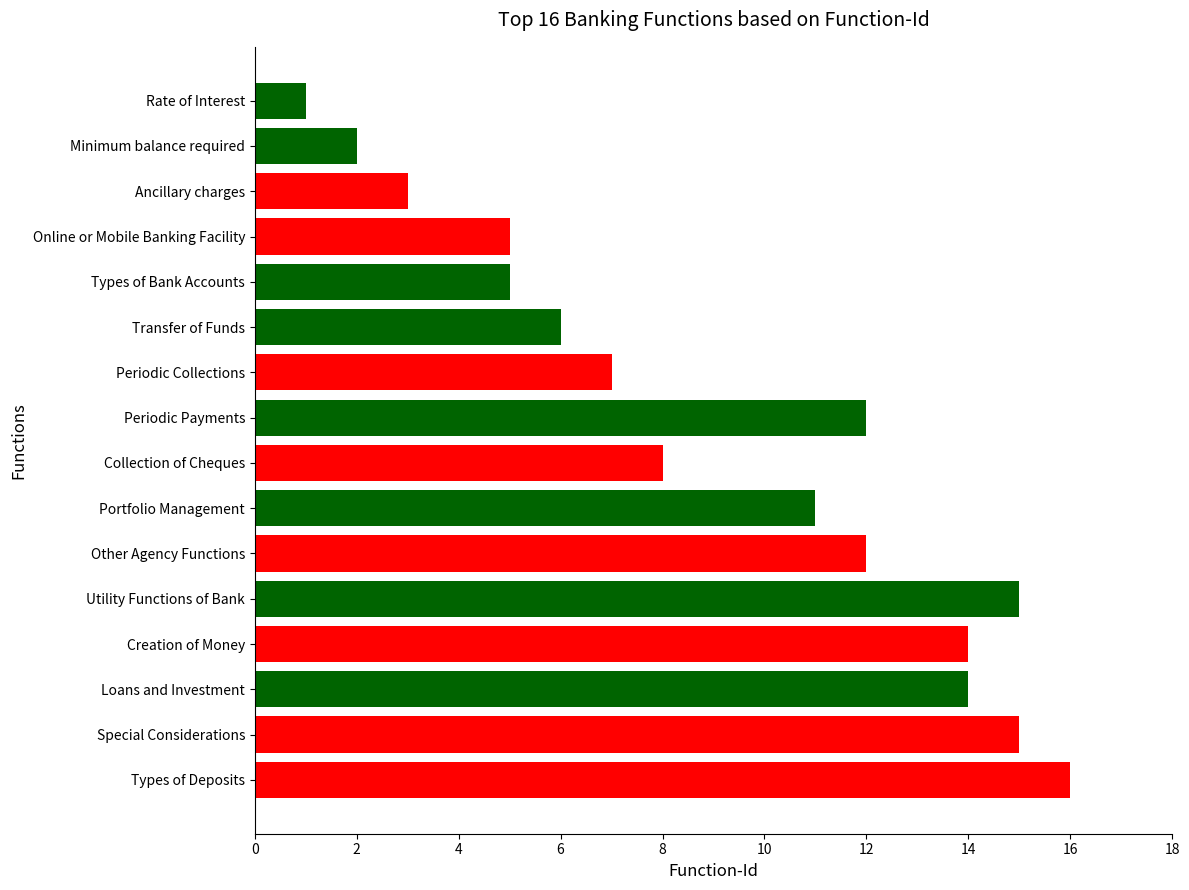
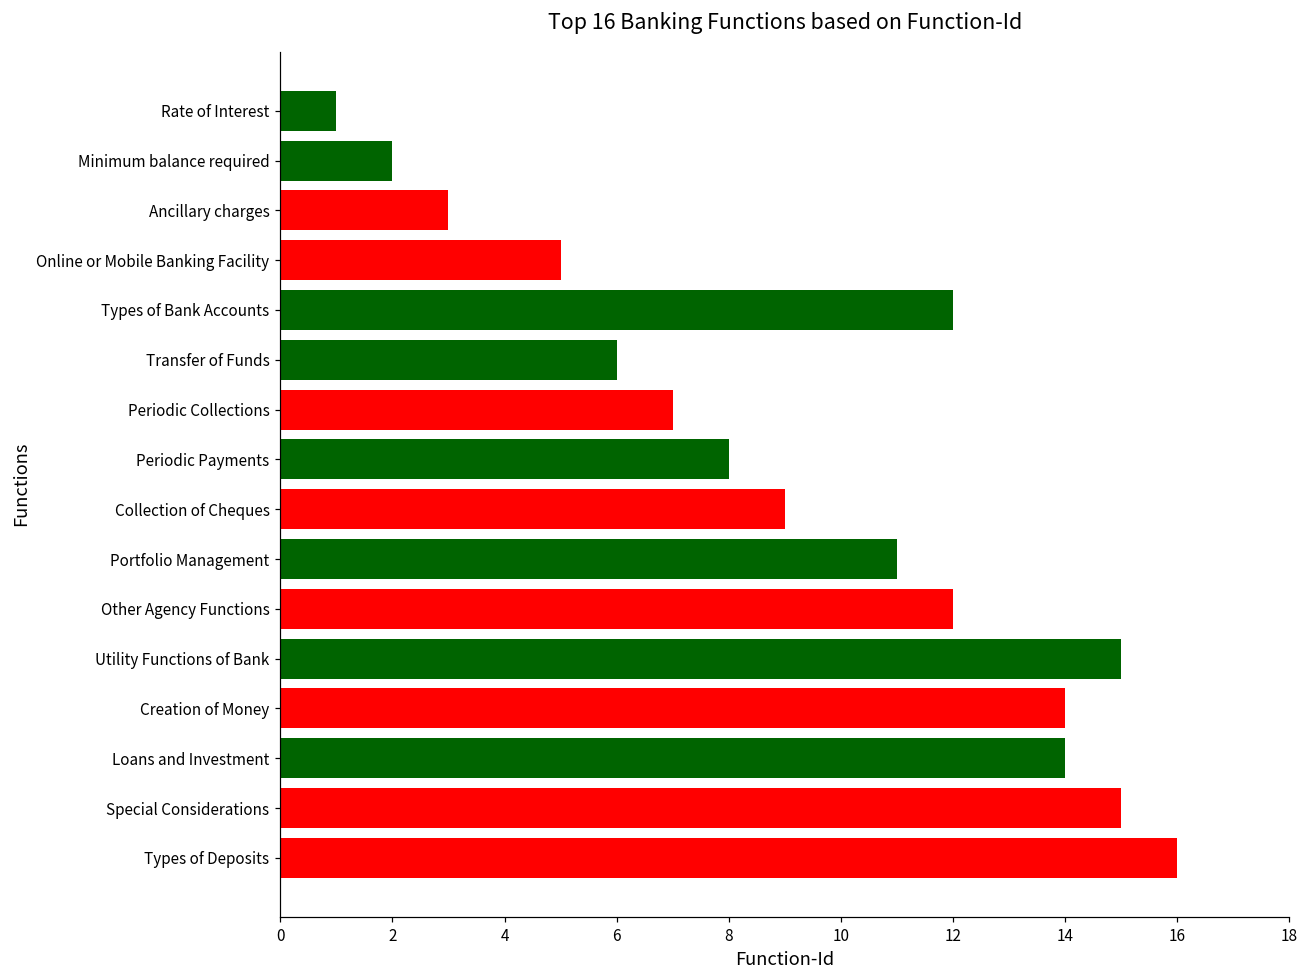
Types of Bank Accounts: 5 -> 12
Periodic Payments: 12 -> 8
Collection of Cheques: 8 -> 9
